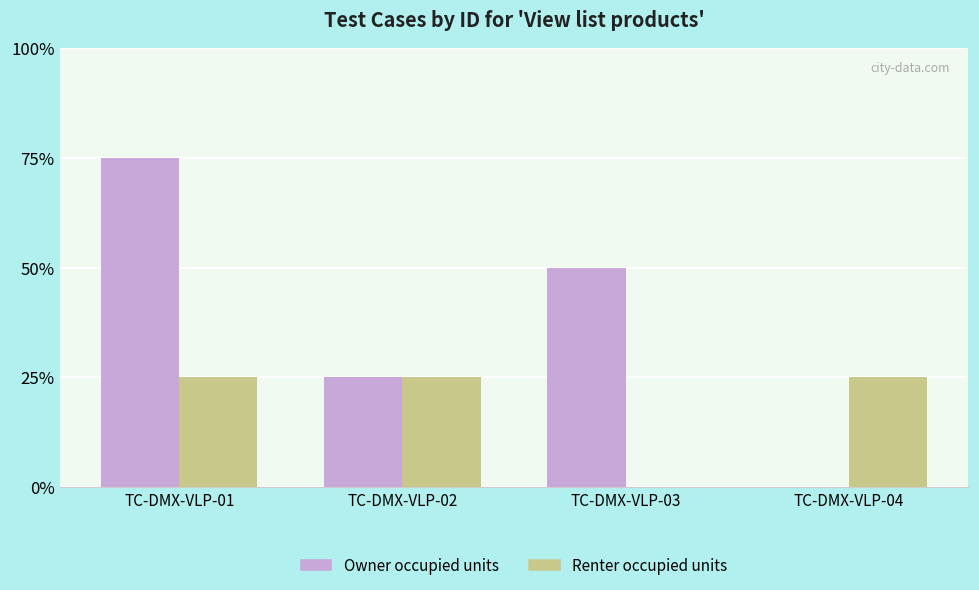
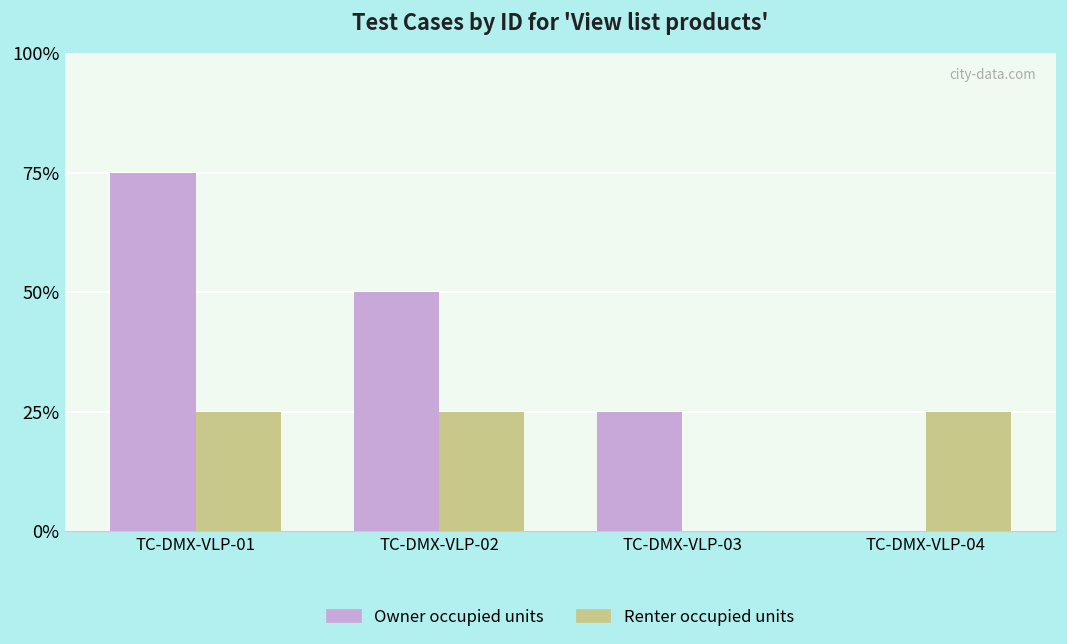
Owner occupied units, TC-DMX-VLP-02: 25% -> 50%
Owner occupied units, TC-DMX-VLP-03: 50% -> 25%
